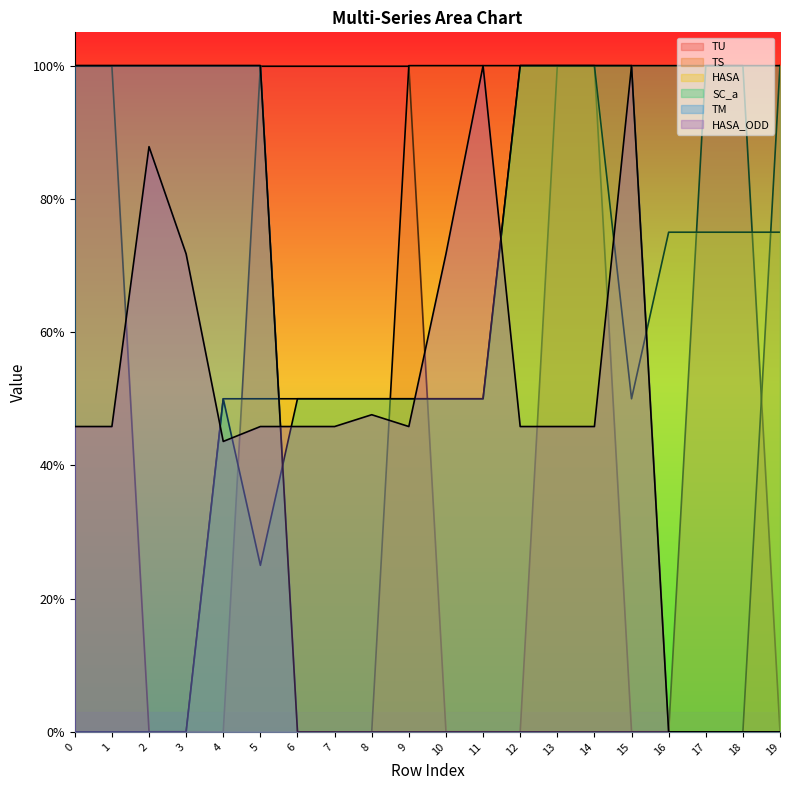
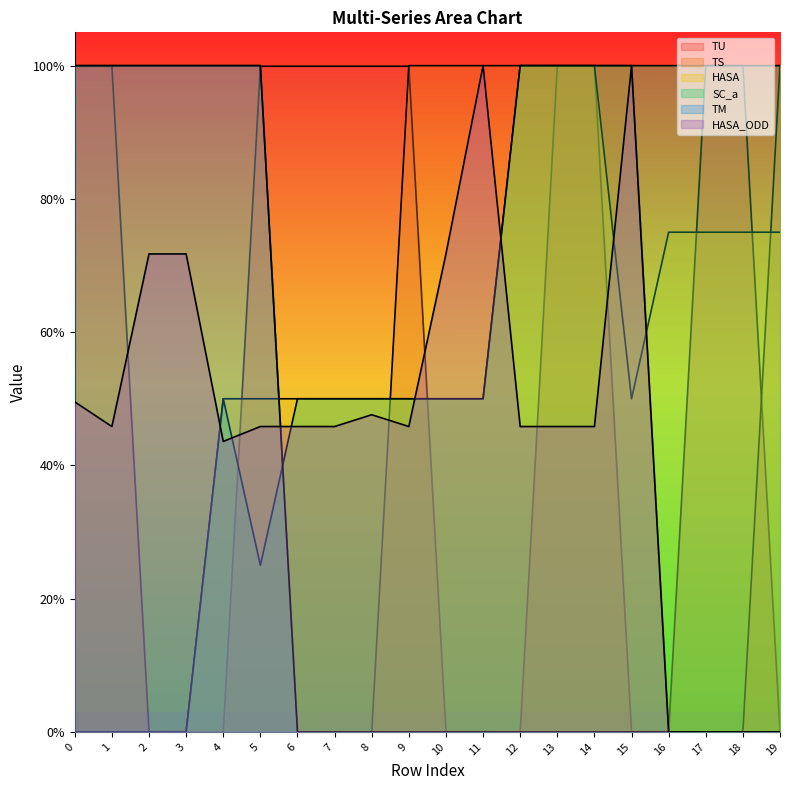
HASA_ODD, 0: 46% -> 50%
HASA_ODD, 2: 88% -> 72%
